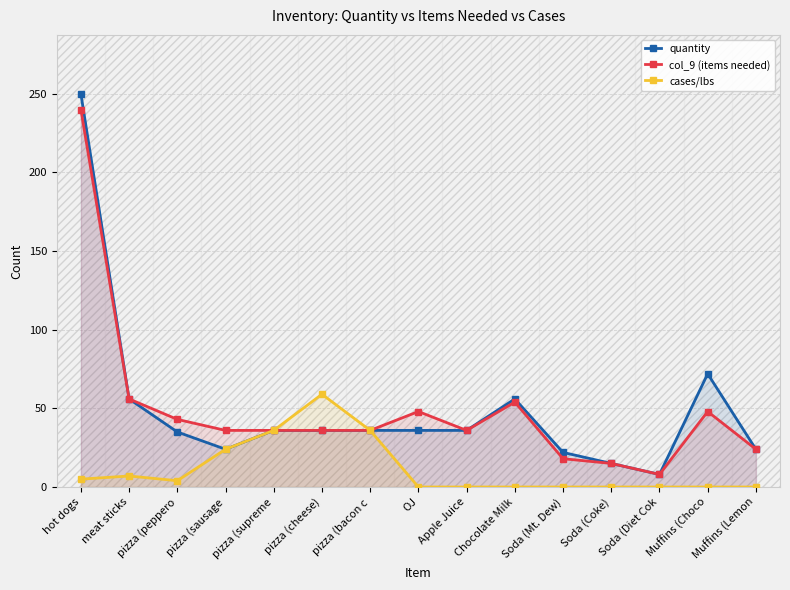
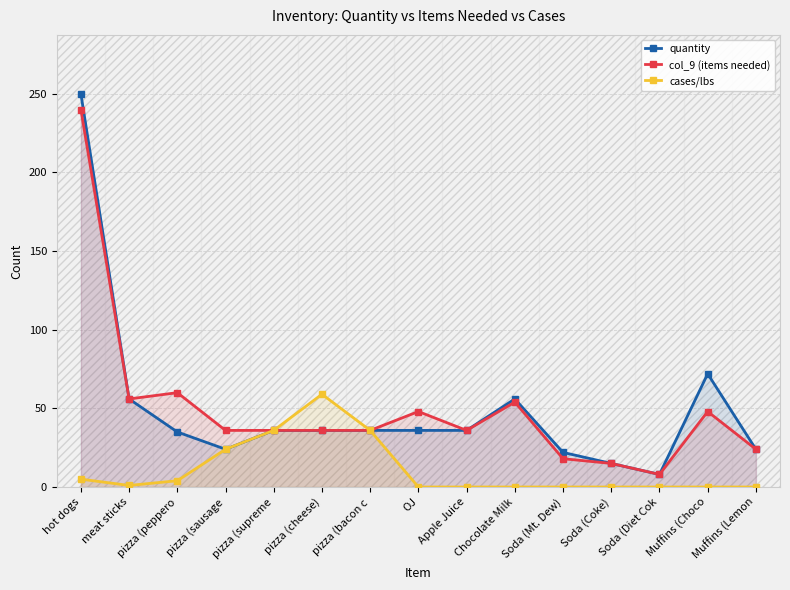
cases/lbs, meat sticks: 7 -> 1
col_9 (items needed), pizza (peppero: 43 -> 60
